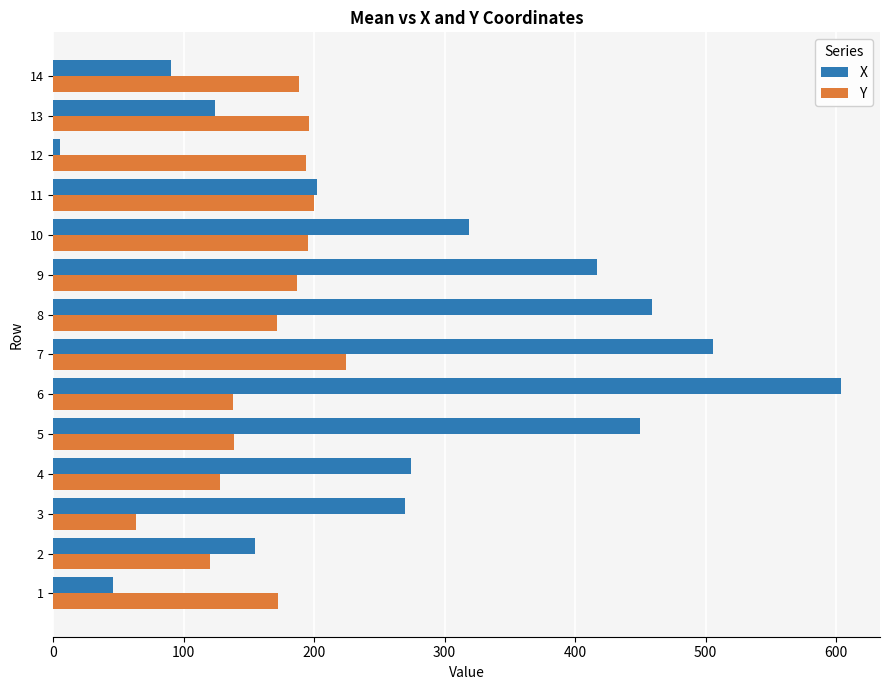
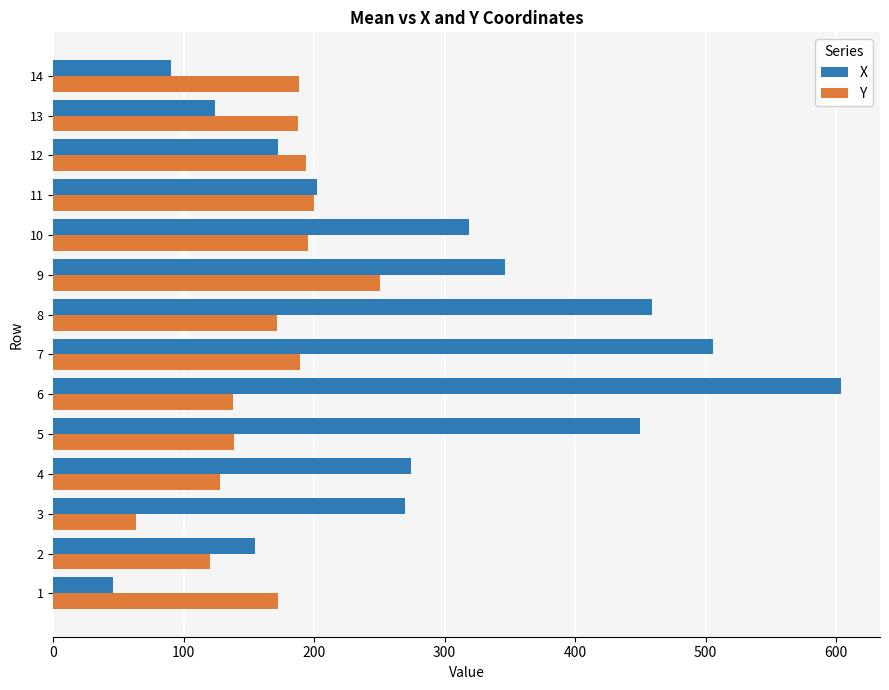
Y, 13: 196 -> 188
X, 12: 6 -> 173
X, 9: 417 -> 347
Y, 9: 187 -> 251
Y, 7: 224 -> 189
